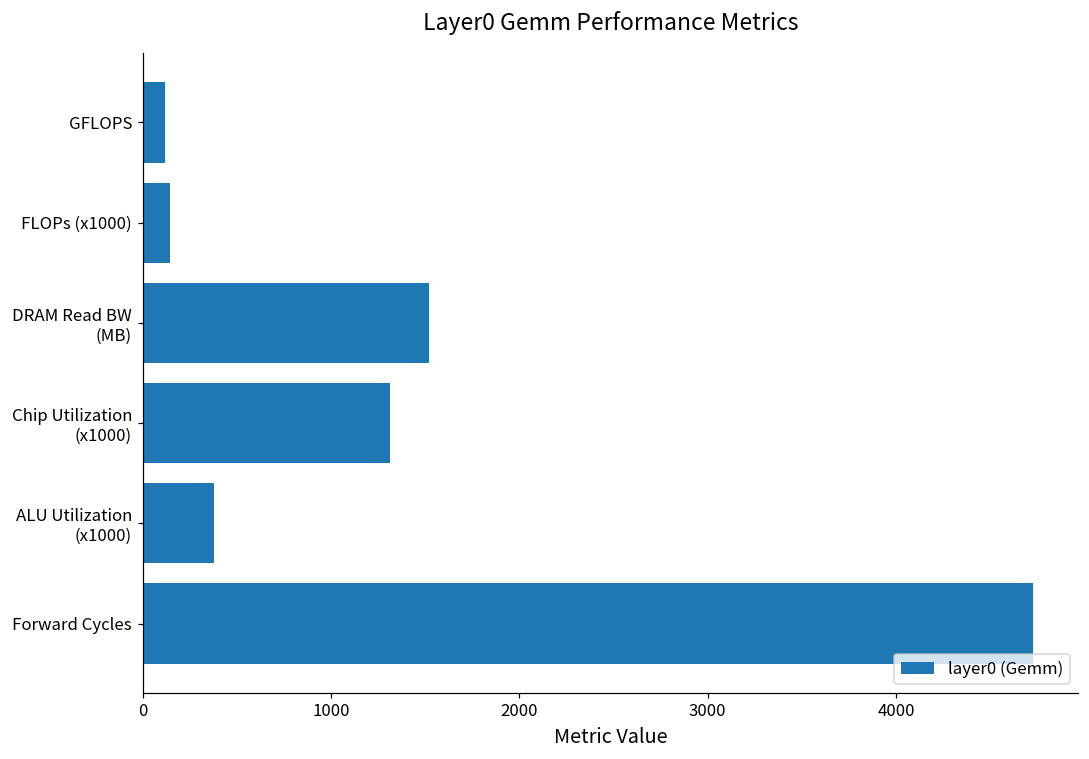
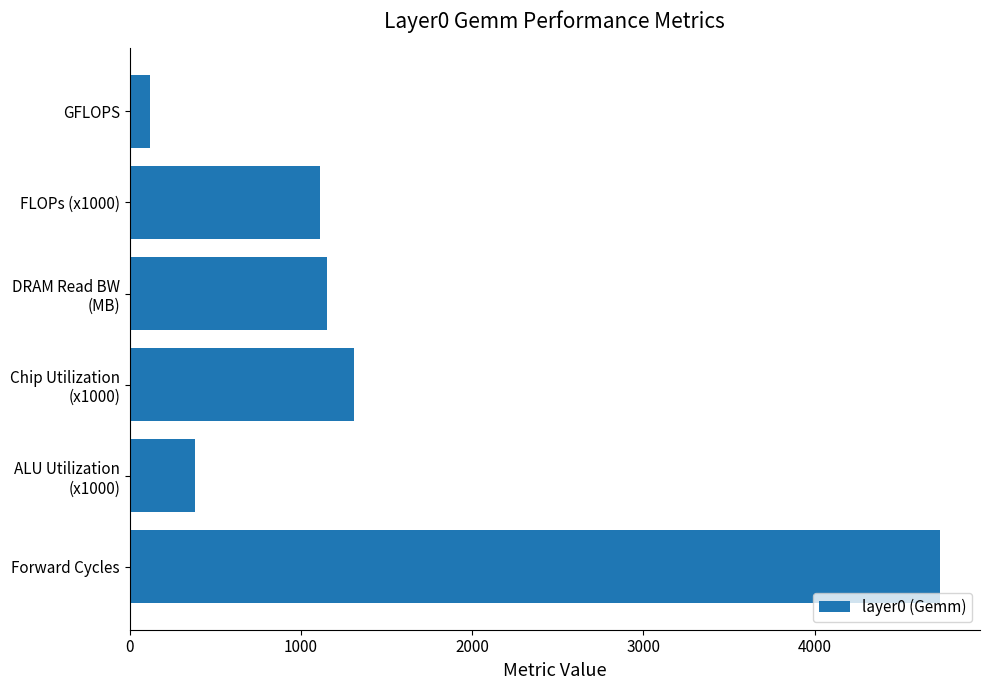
FLOPs (x1000): 150 -> 1110
DRAM Read BW (MB): 1520 -> 1150
